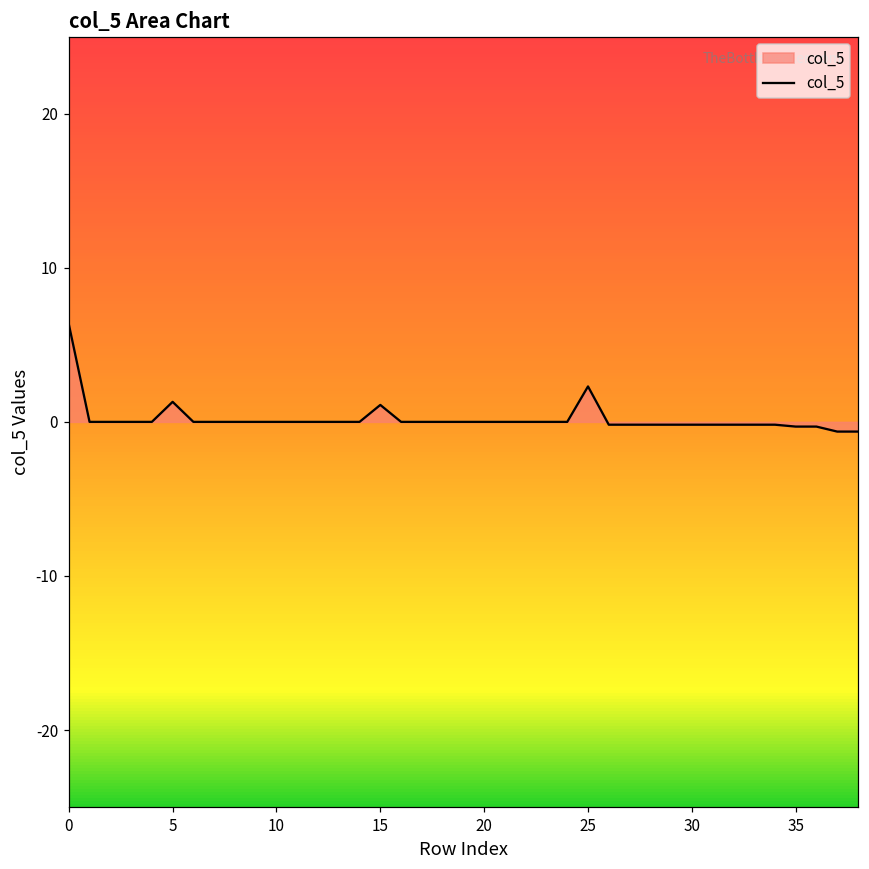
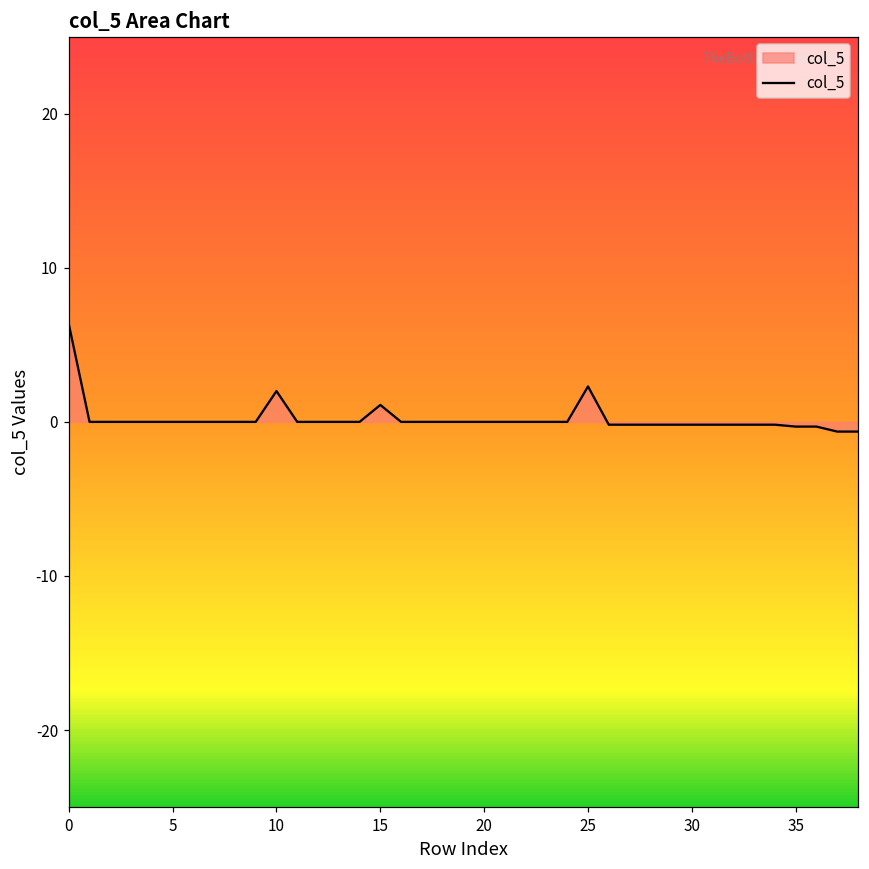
col_5, 5: 1.3 -> 0.0
col_5, 10: 0 -> 2
